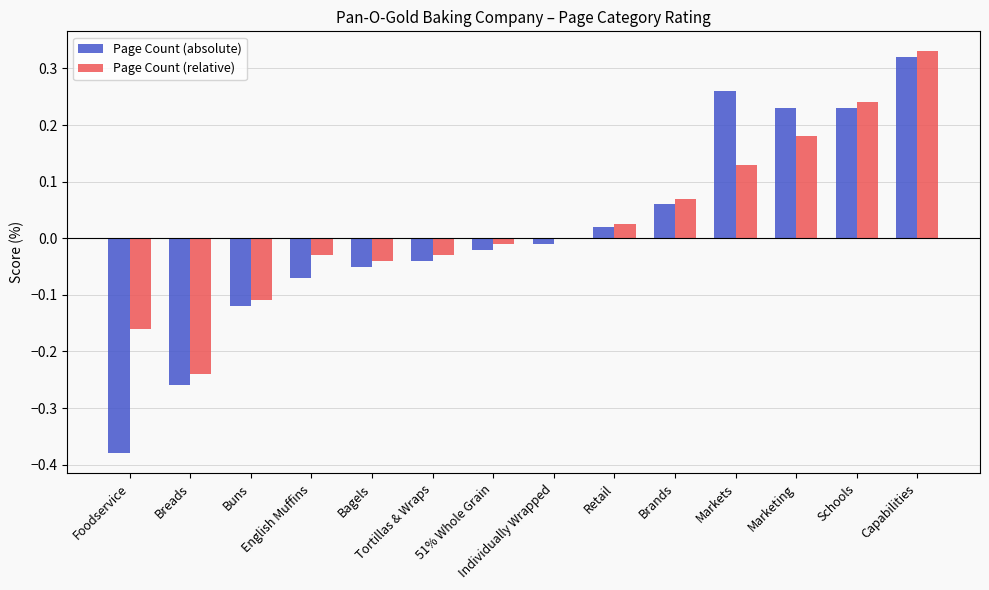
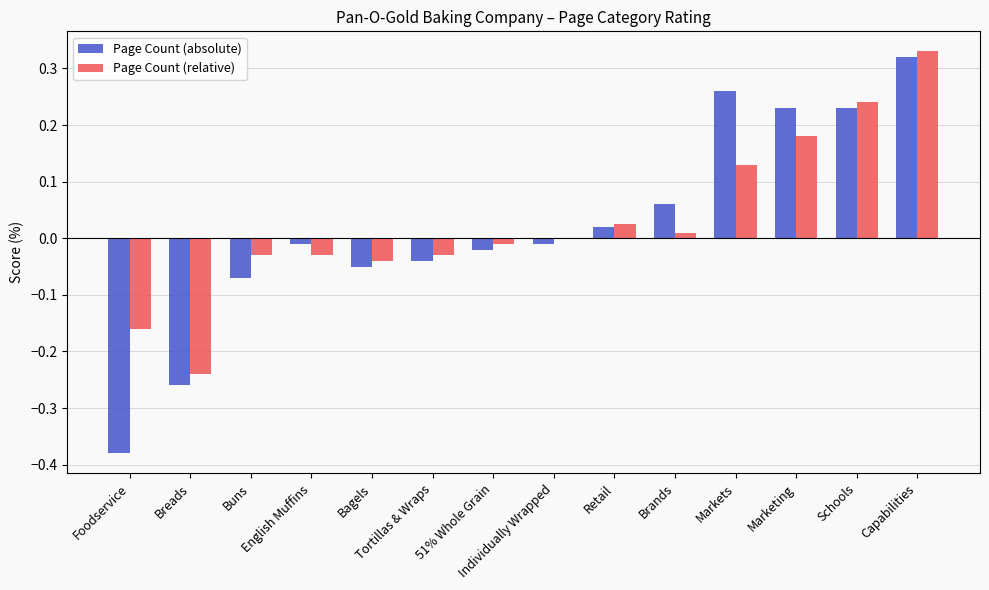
Page Count (absolute), Buns: -0.12 -> -0.07
Page Count (relative), Buns: -0.11 -> -0.03
Page Count (absolute), English Muffins: -0.07 -> -0.01
Page Count (relative), Brands: 0.07 -> 0.01
